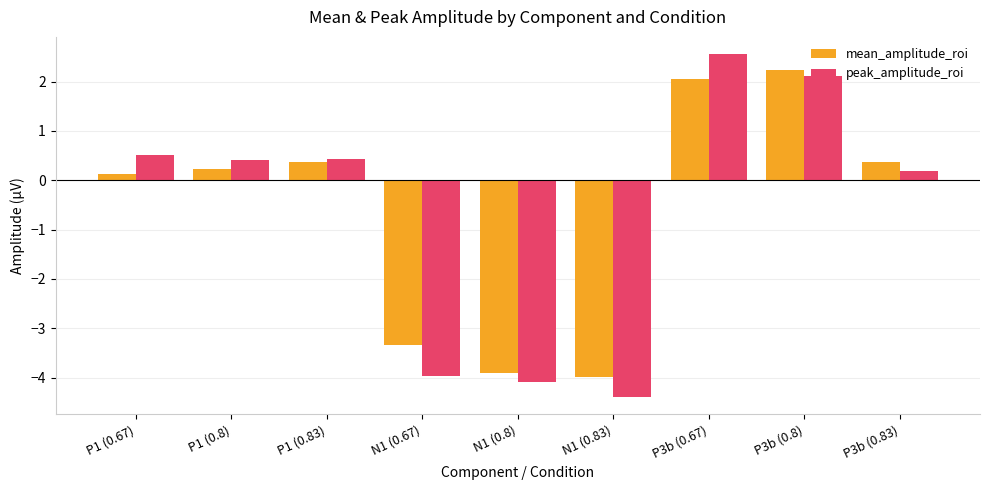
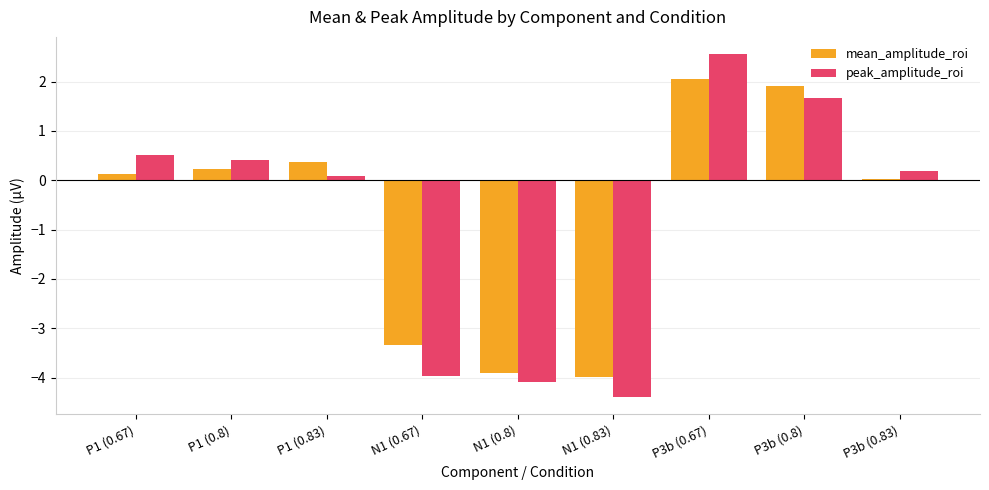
peak_amplitude_roi, P1 (0.83): 0.4 -> 0.1
mean_amplitude_roi, P3b (0.8): 2.2 -> 1.9
peak_amplitude_roi, P3b (0.8): 2.1 -> 1.7
mean_amplitude_roi, P3b (0.83): 0.4 -> 0.0
